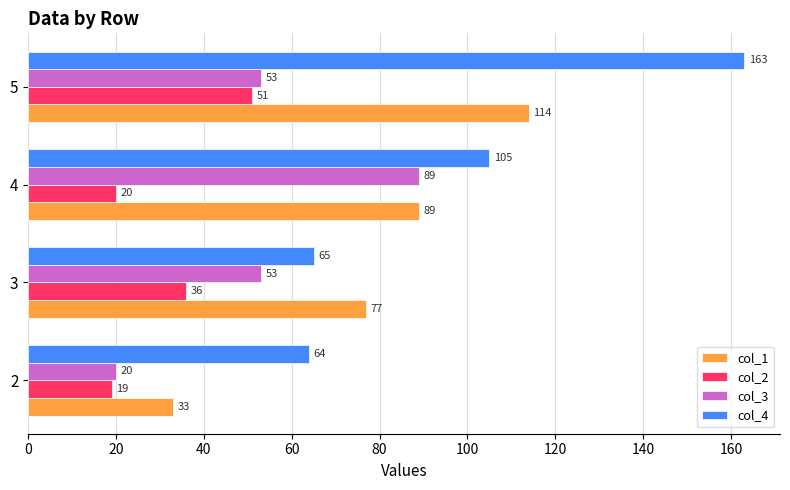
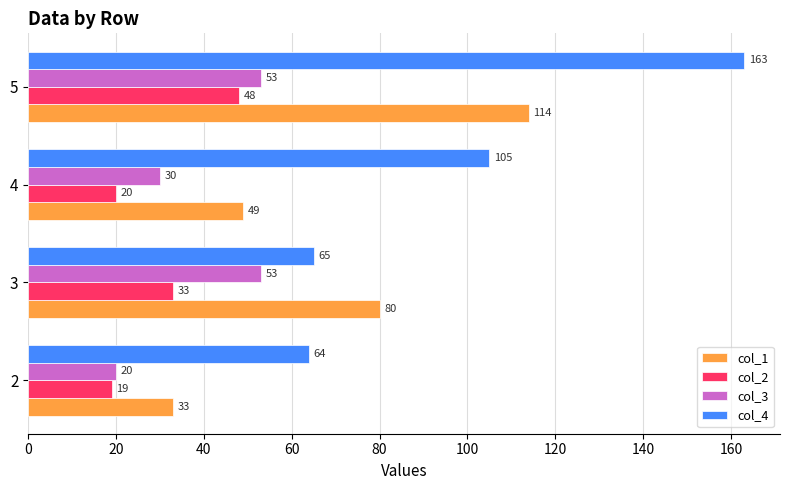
col_2, 5: 51 -> 48
col_3, 4: 89 -> 30
col_1, 4: 89 -> 49
col_2, 3: 36 -> 33
col_1, 3: 77 -> 80
